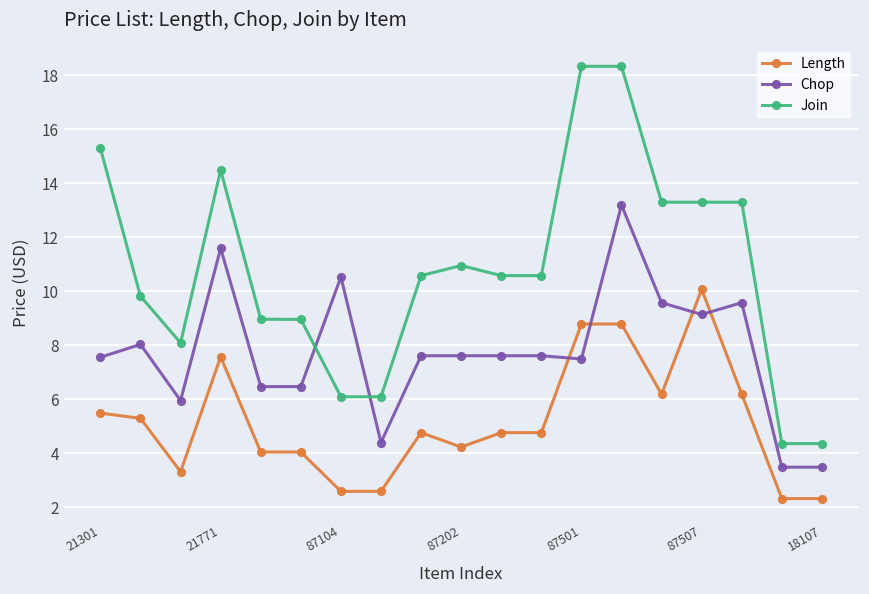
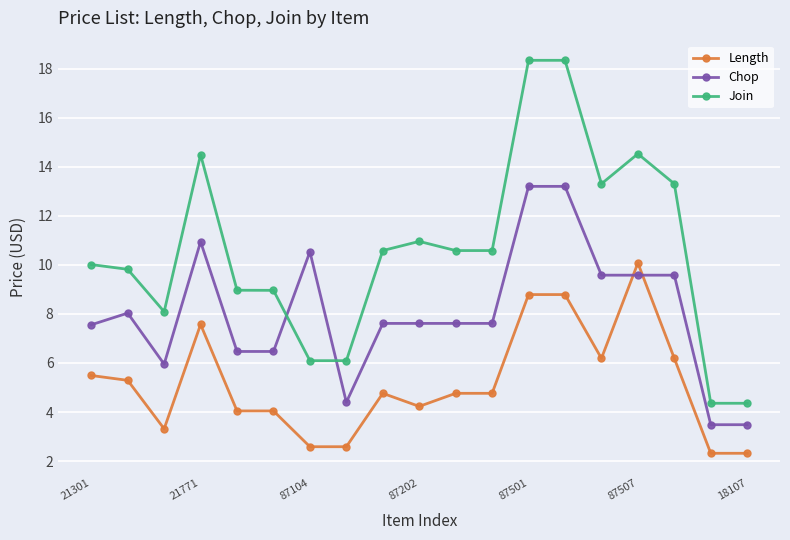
Join, 21301: 15.3 -> 10.0
Chop, 21771: 11.6 -> 10.9
Chop, 87501: 7.5 -> 13.2
Chop, 87507: 9.1 -> 9.6
Join, 87507: 13.3 -> 14.5
